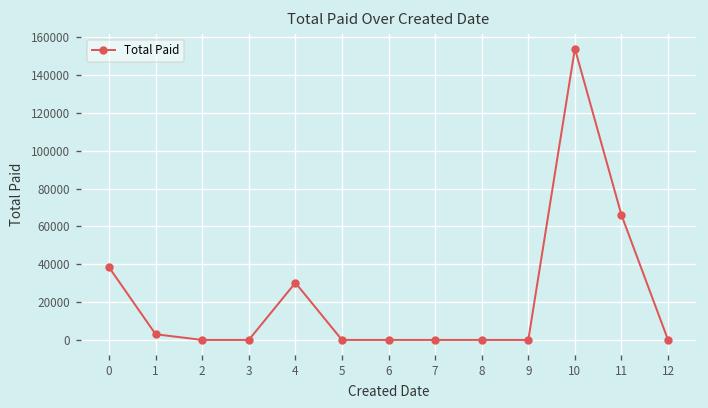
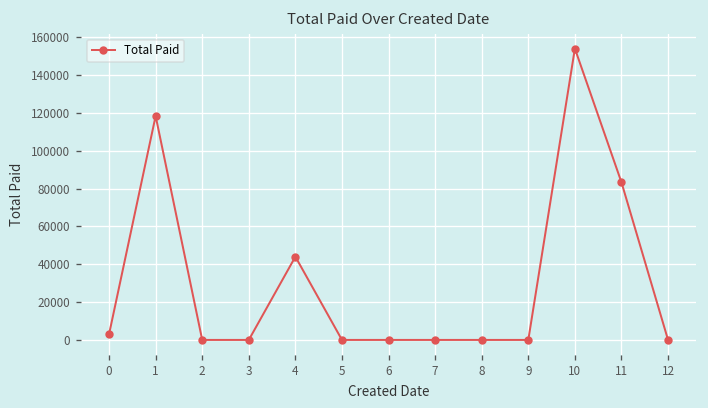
0: 38000 -> 3000
1: 3000 -> 118000
4: 30000 -> 44000
11: 66000 -> 83000
